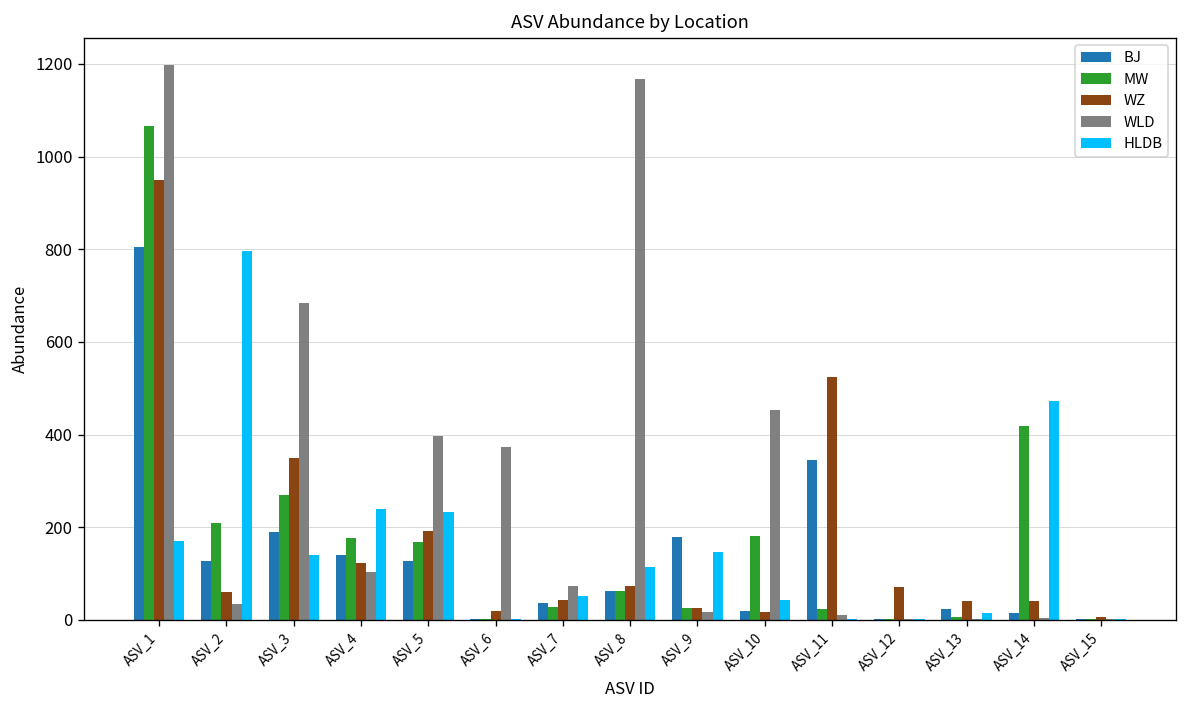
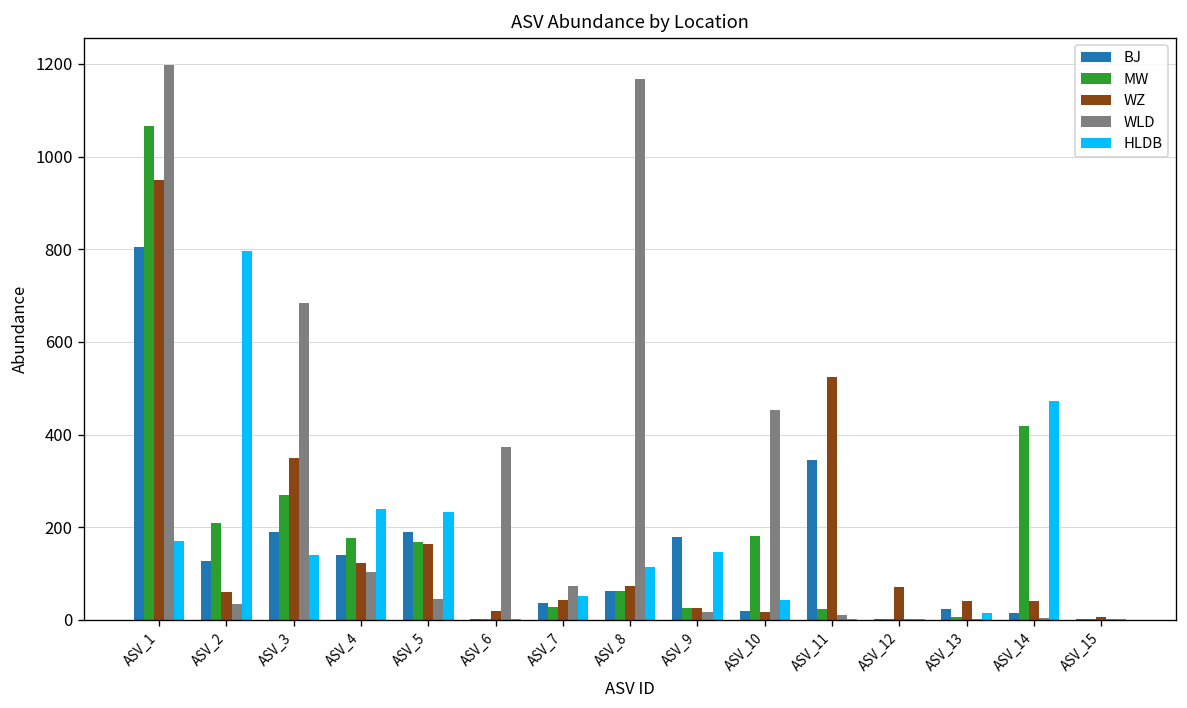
BJ, ASV_5: 130 -> 190
WZ, ASV_5: 190 -> 160
WLD, ASV_5: 400 -> 40
